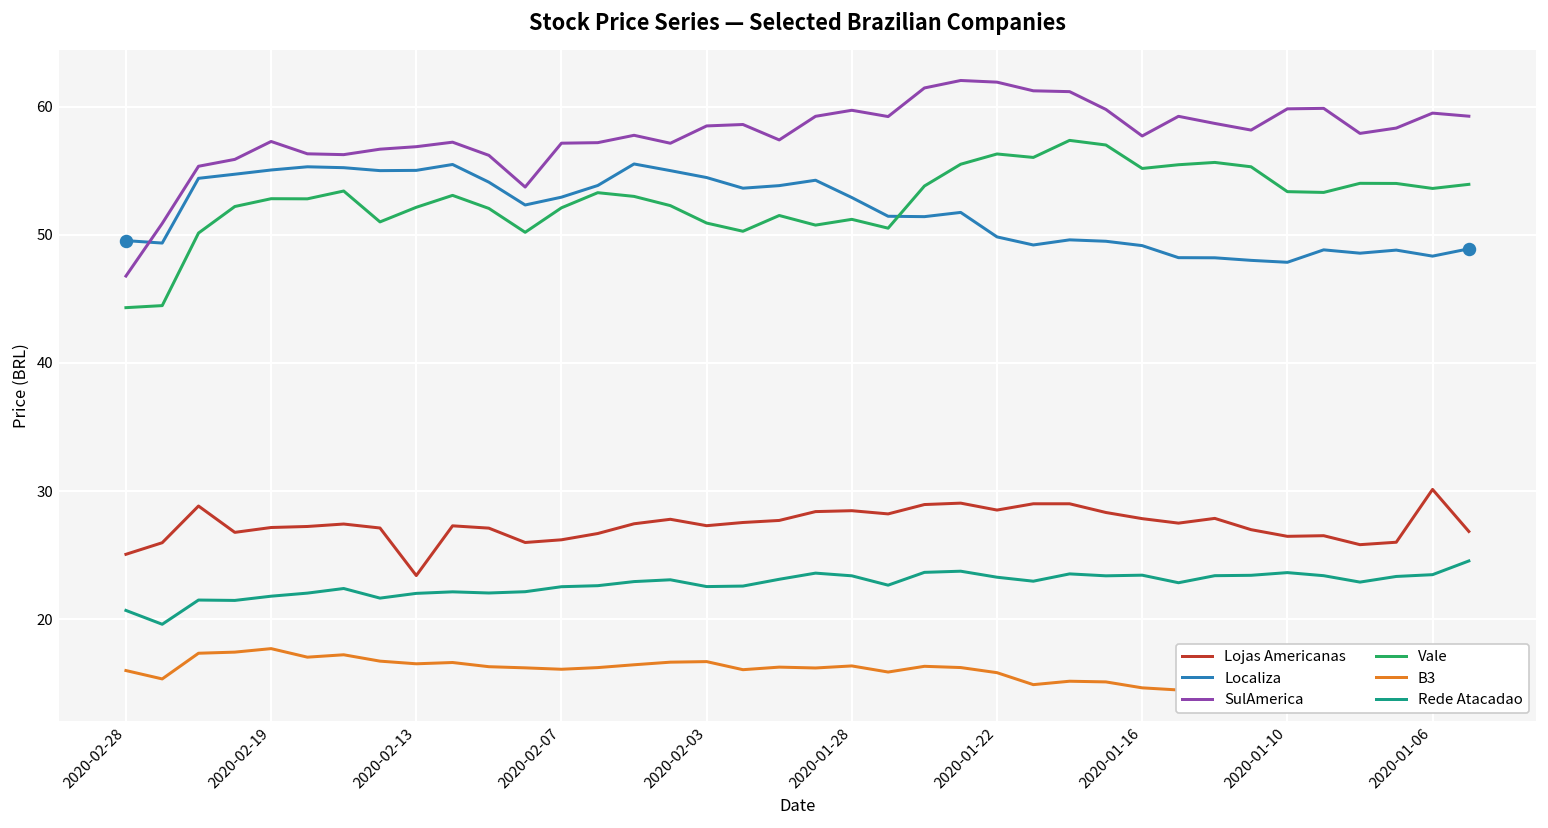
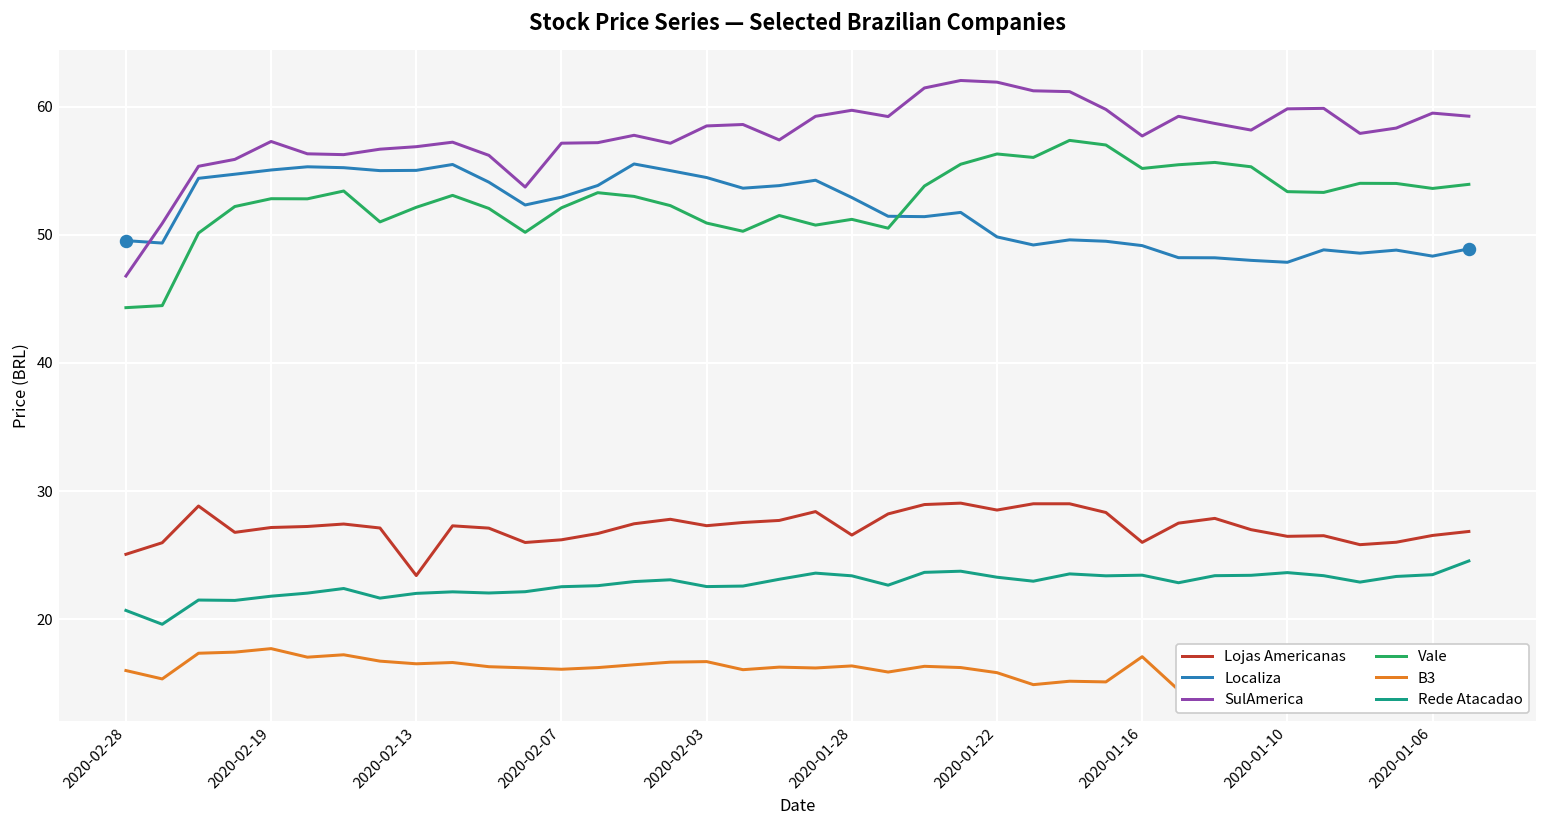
Lojas Americanas, 2020-01-28: 28.5 -> 26.6
Lojas Americanas, 2020-01-16: 27.9 -> 26.0
B3, 2020-01-16: 14.7 -> 17.1
Lojas Americanas, 2020-01-06: 30.1 -> 26.5
